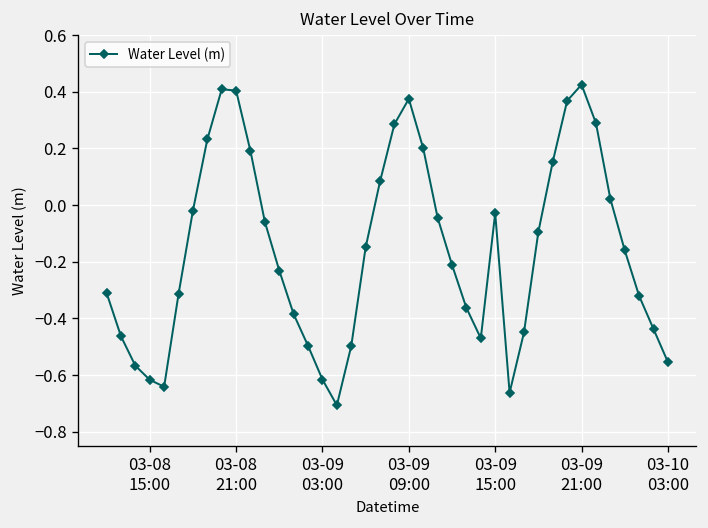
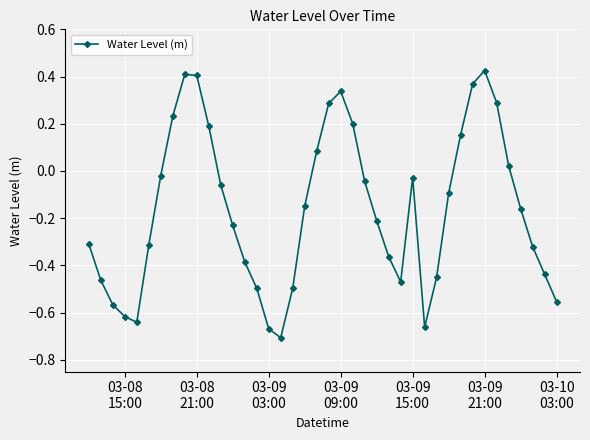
03-09 03:00: -0.62 -> -0.67
03-09 09:00: 0.38 -> 0.34
